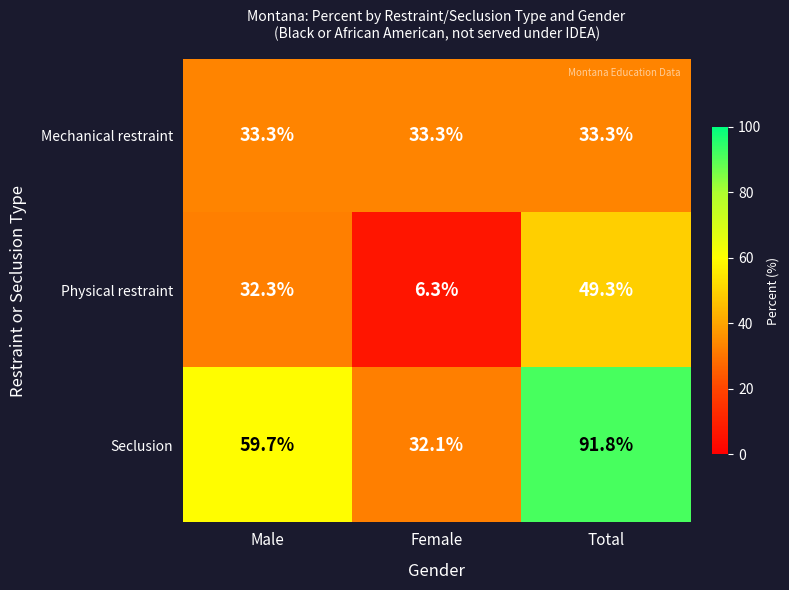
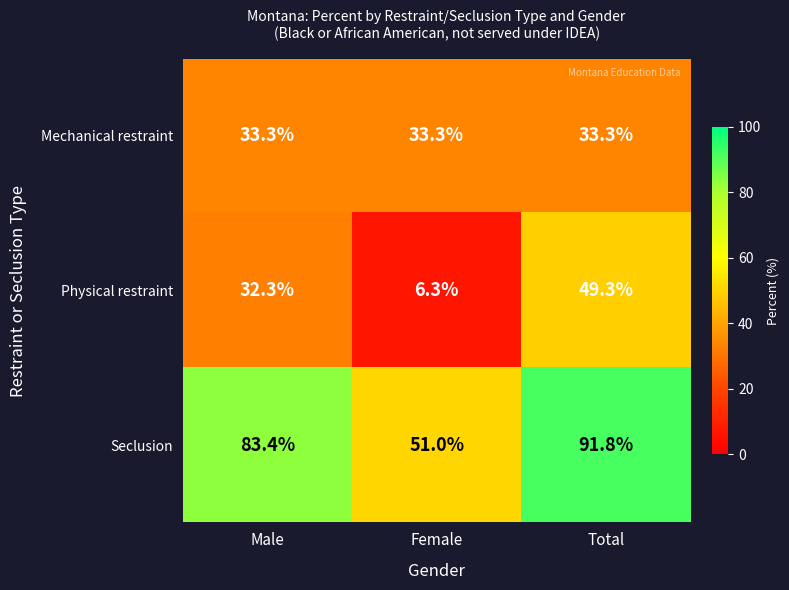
Seclusion, Male: 59.7% -> 83.4%
Seclusion, Female: 32.1% -> 51.0%
